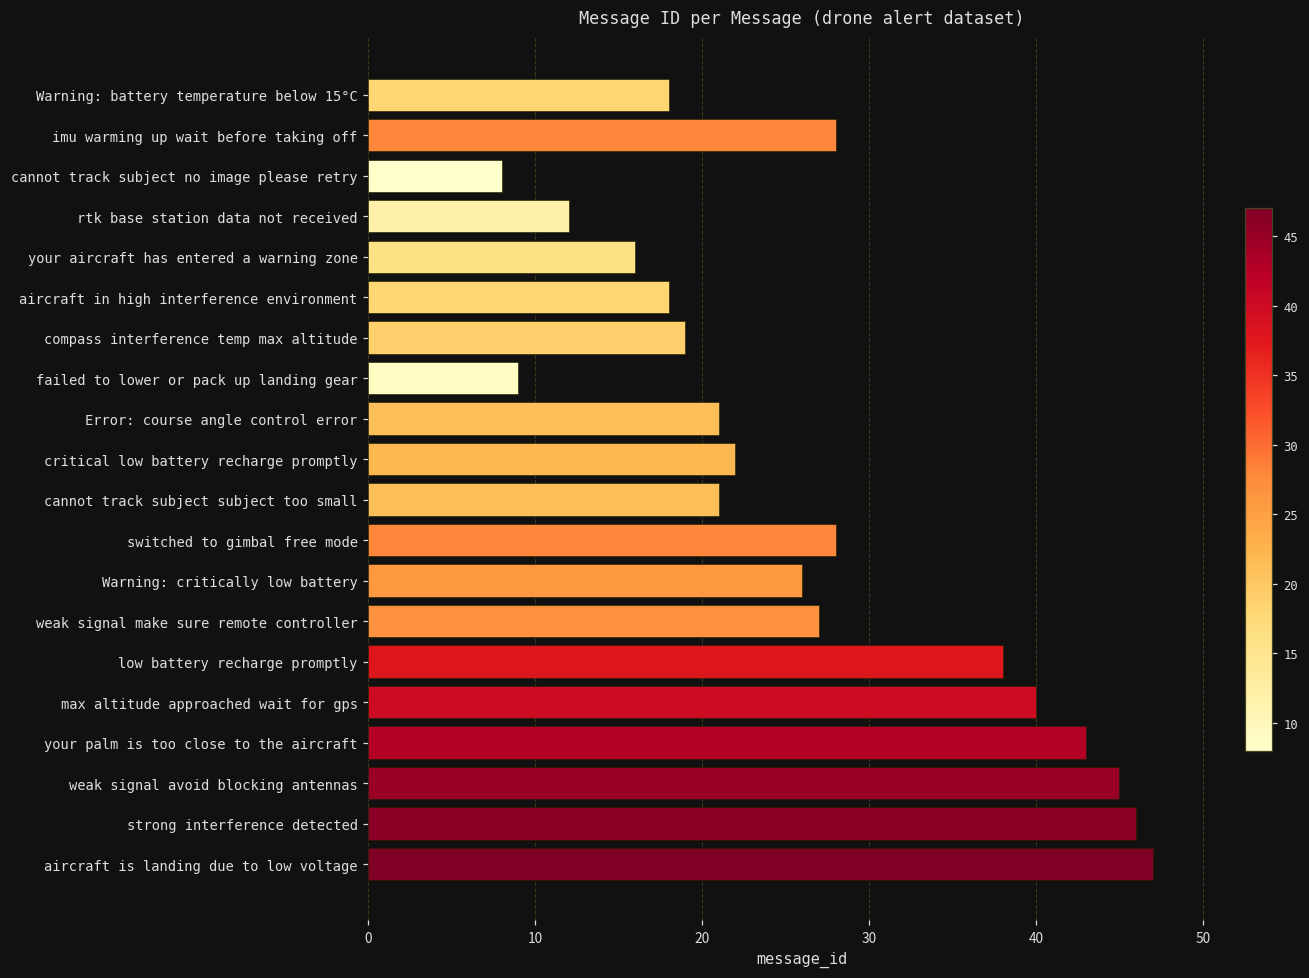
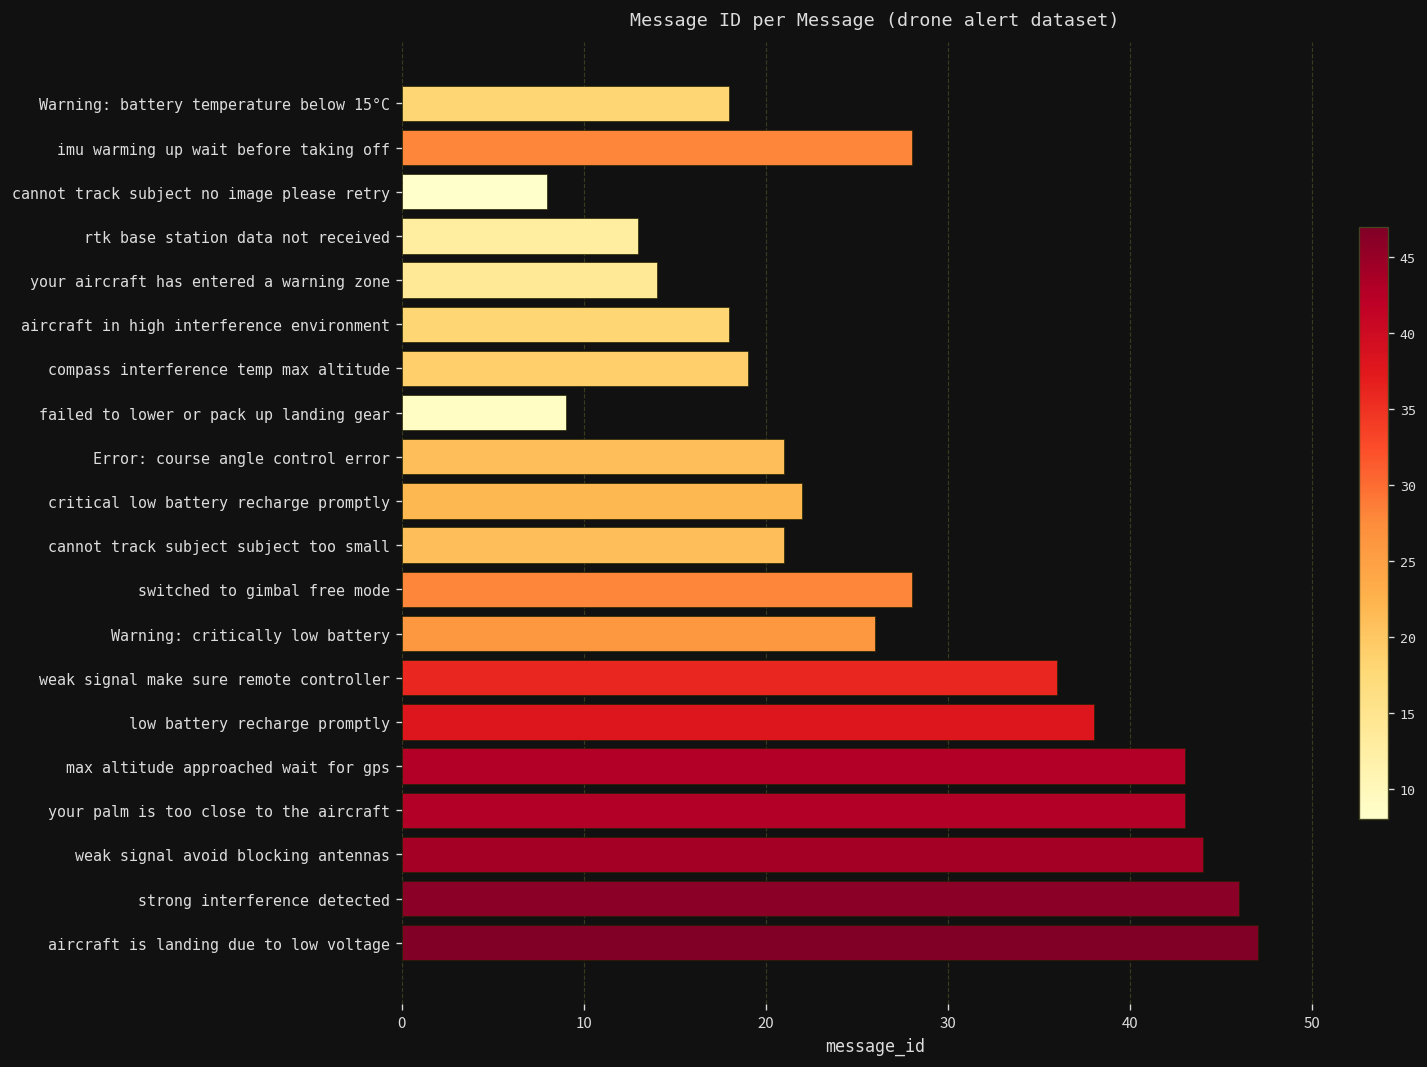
rtk base station data not received: 12 -> 13
your aircraft has entered a warning zone: 16 -> 14
weak signal make sure remote controller: 27 -> 36
max altitude approached wait for gps: 40 -> 43
weak signal avoid blocking antennas: 45 -> 44
